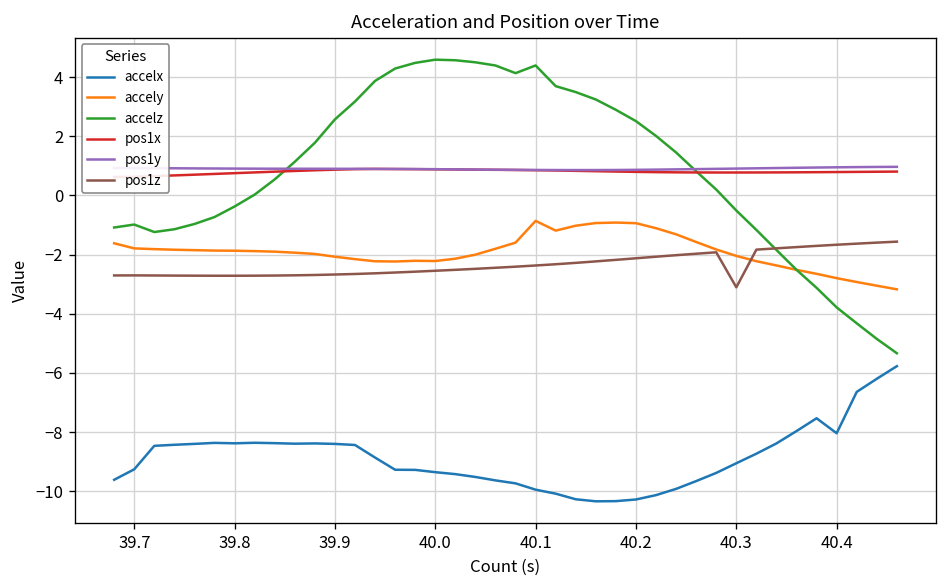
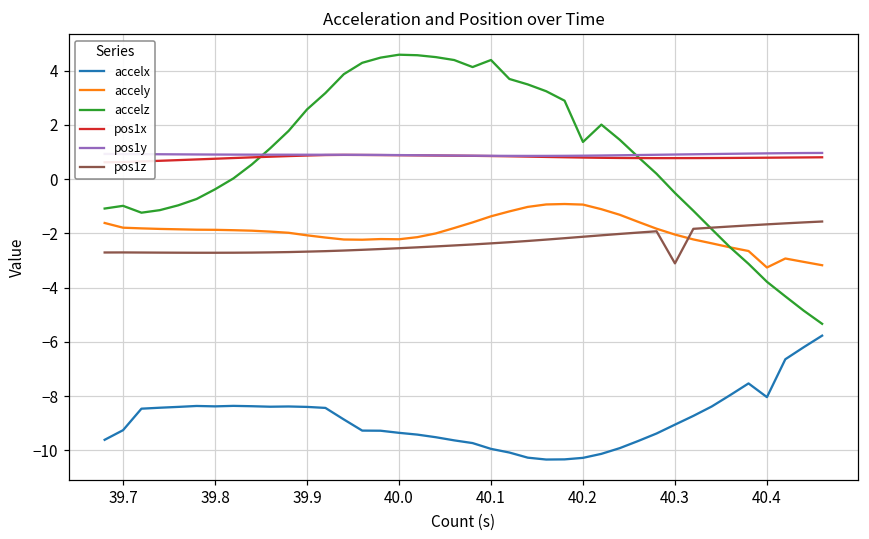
accely, 40.1: -0.9 -> -1.4
accelz, 40.2: 2.5 -> 1.4
accely, 40.4: -2.8 -> -3.3
